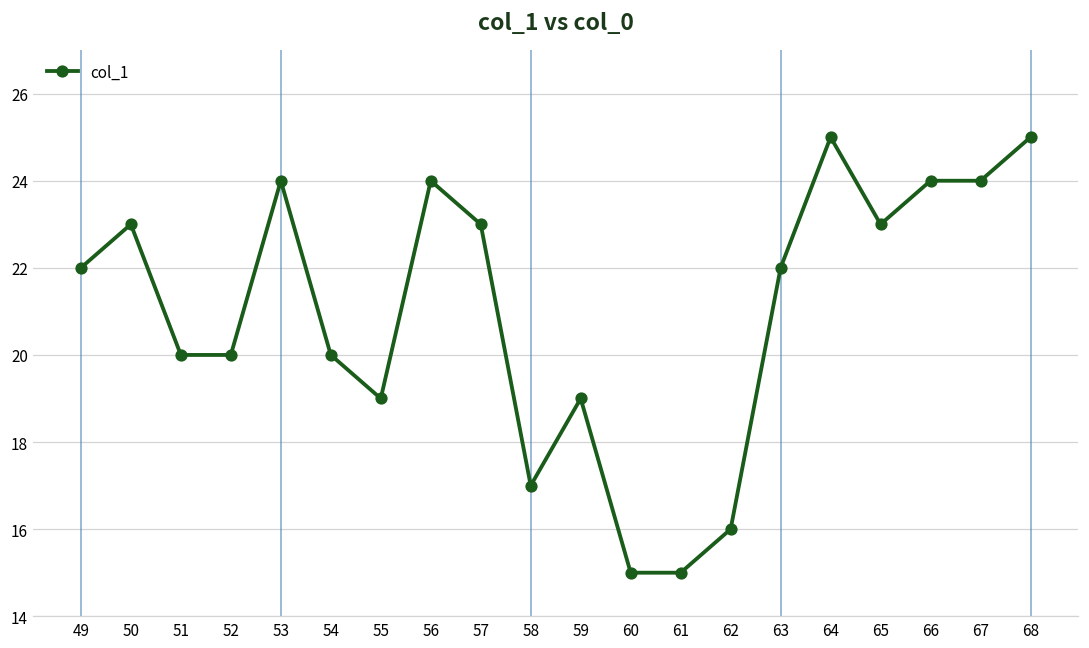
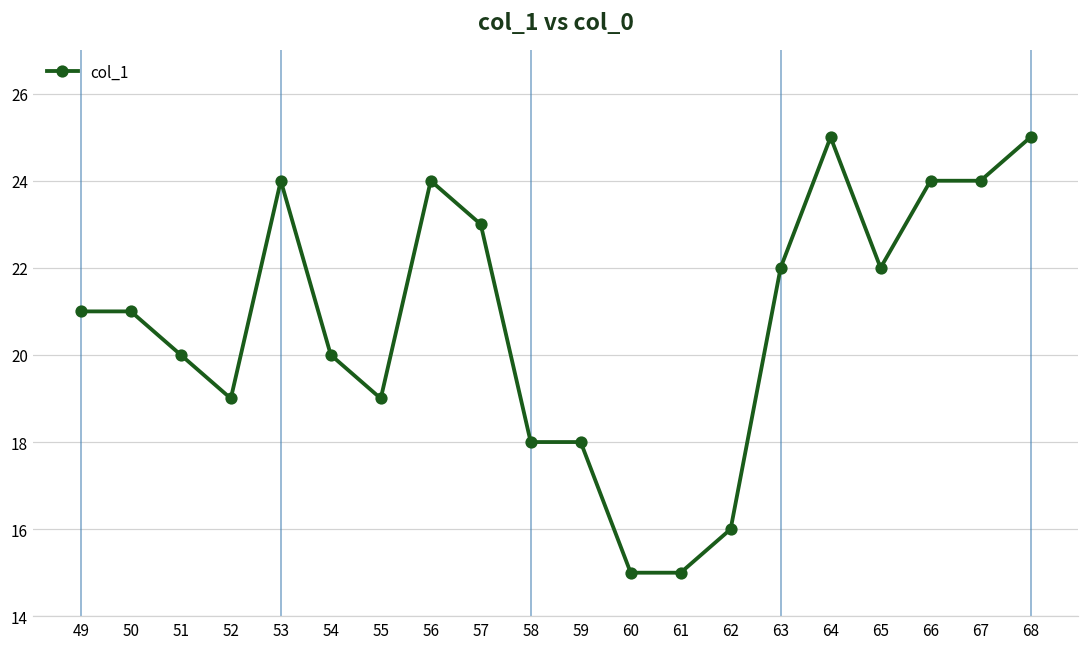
49: 22 -> 21
50: 23 -> 21
52: 20 -> 19
58: 17 -> 18
59: 19 -> 18
65: 23 -> 22
